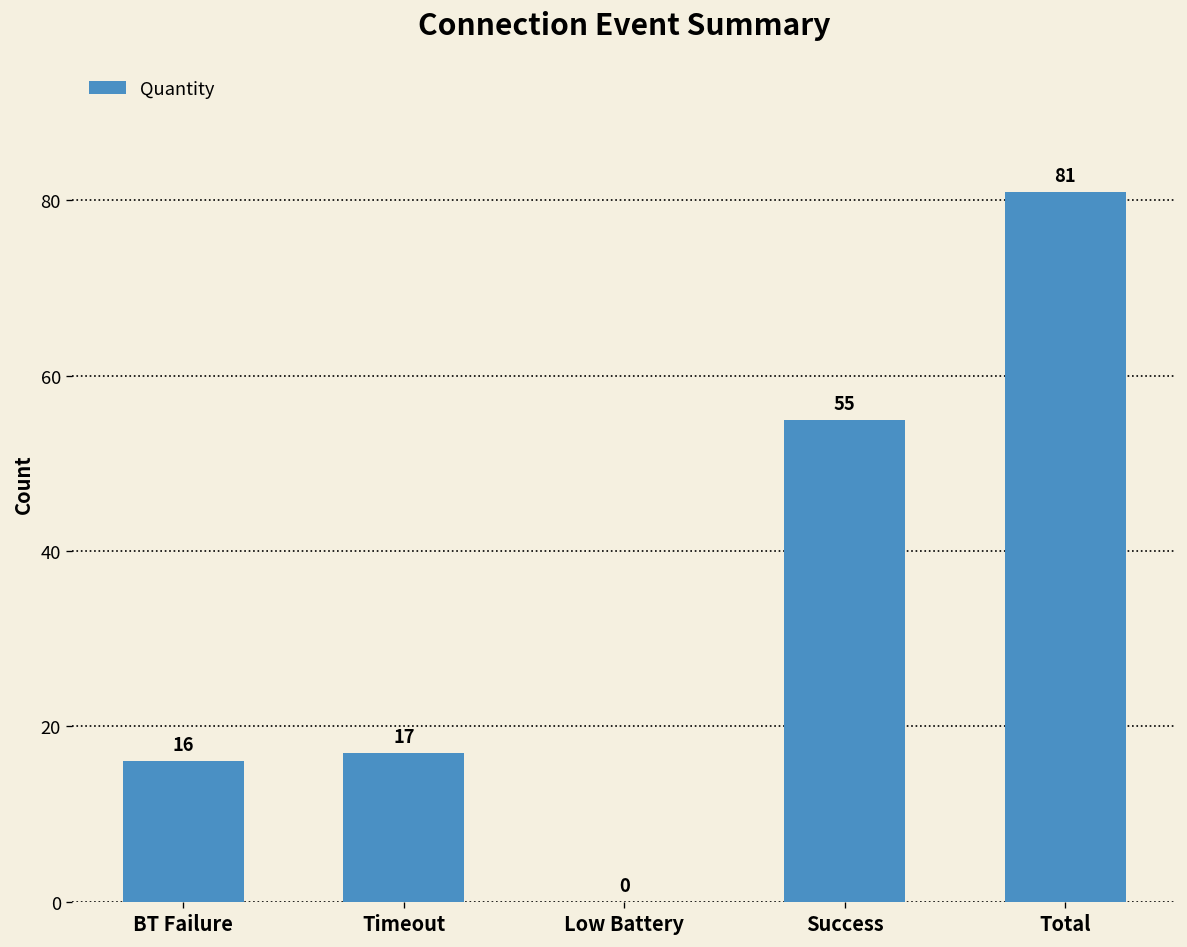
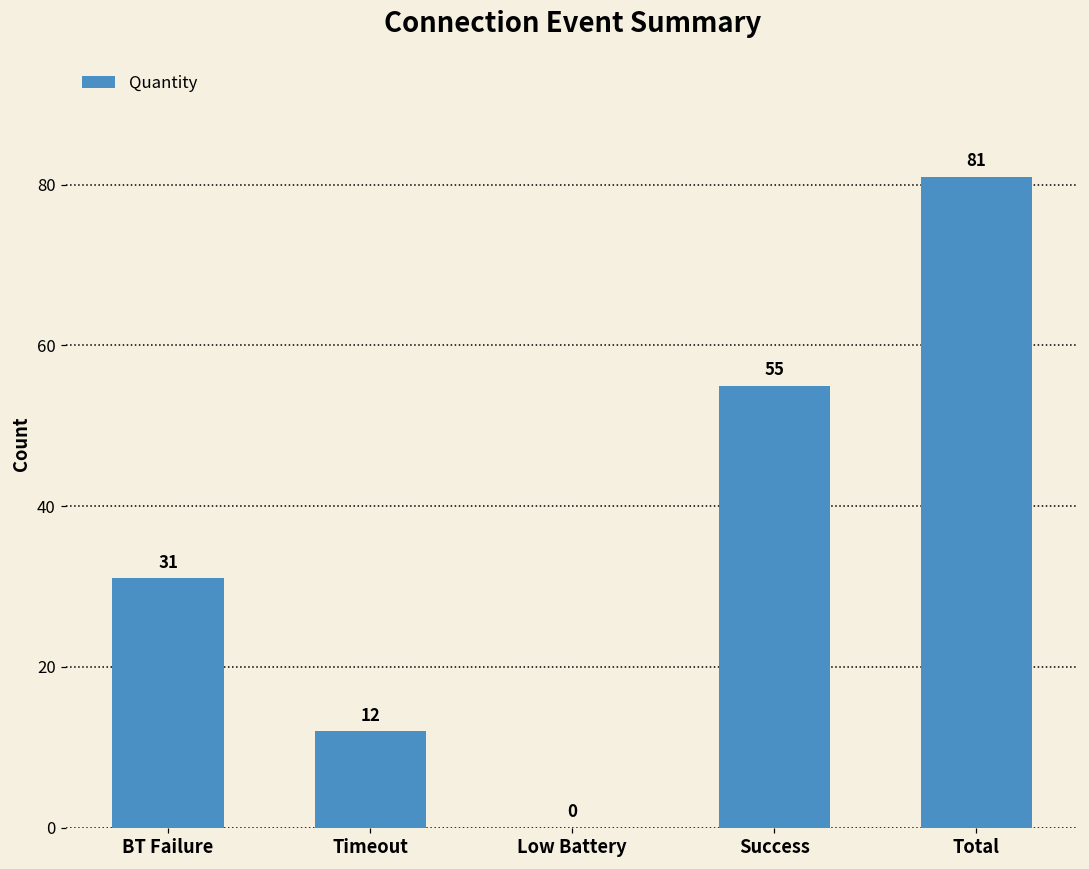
BT Failure: 16 -> 31
Timeout: 17 -> 12
